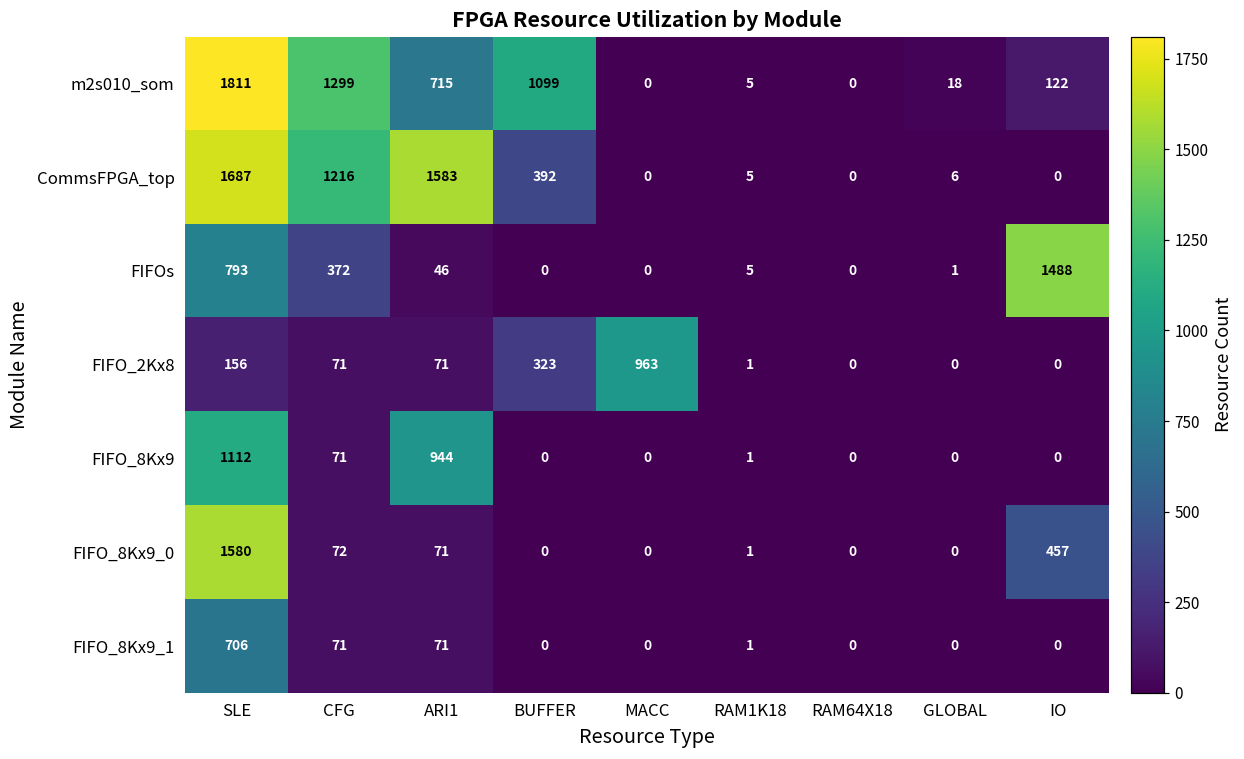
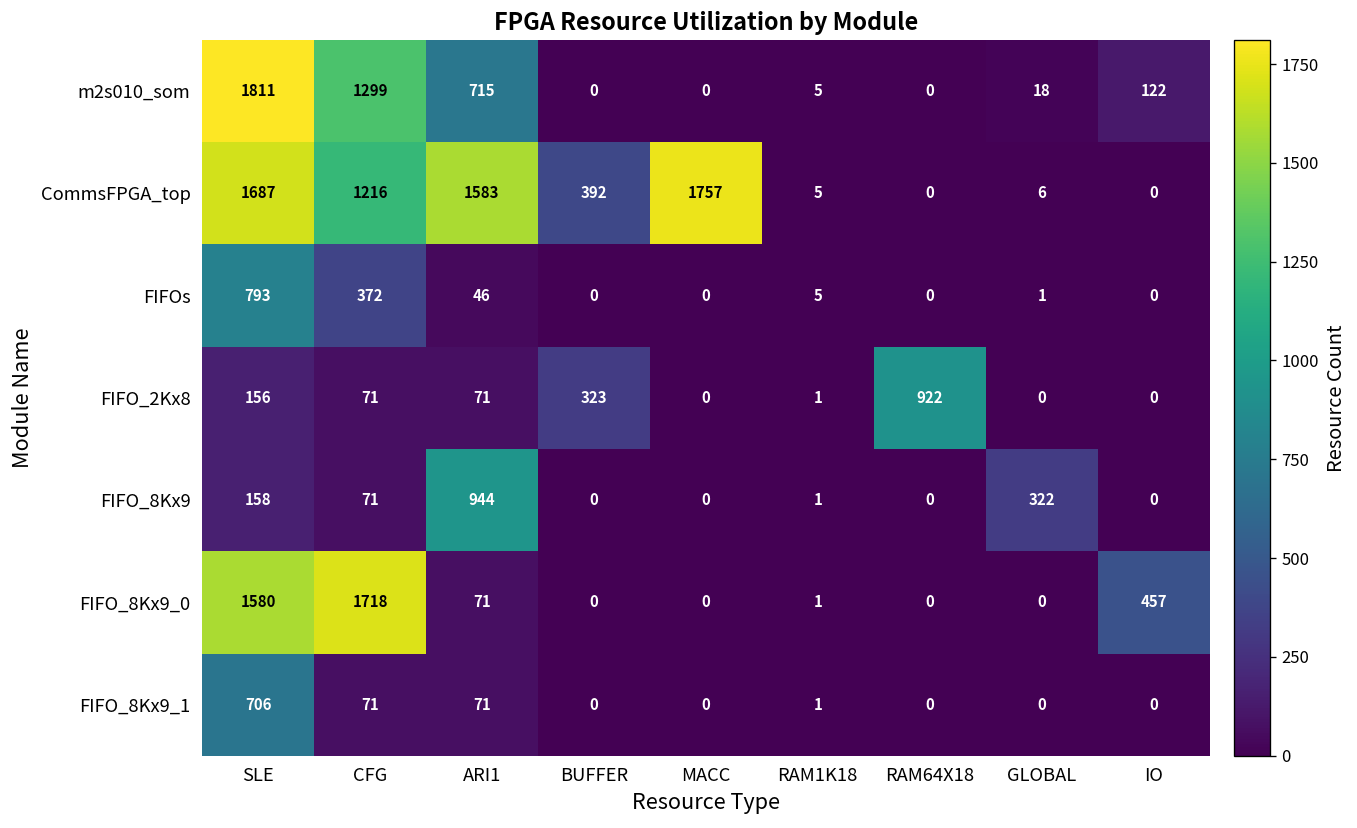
m2s010_som, BUFFER: 1099 -> 0
CommsFPGA_top, MACC: 0 -> 1757
FIFOs, IO: 1488 -> 0
FIFO_2Kx8, MACC: 963 -> 0
FIFO_2Kx8, RAM64X18: 0 -> 922
FIFO_8Kx9, SLE: 1112 -> 158
FIFO_8Kx9, GLOBAL: 0 -> 322
FIFO_8Kx9_0, CFG: 72 -> 1718
